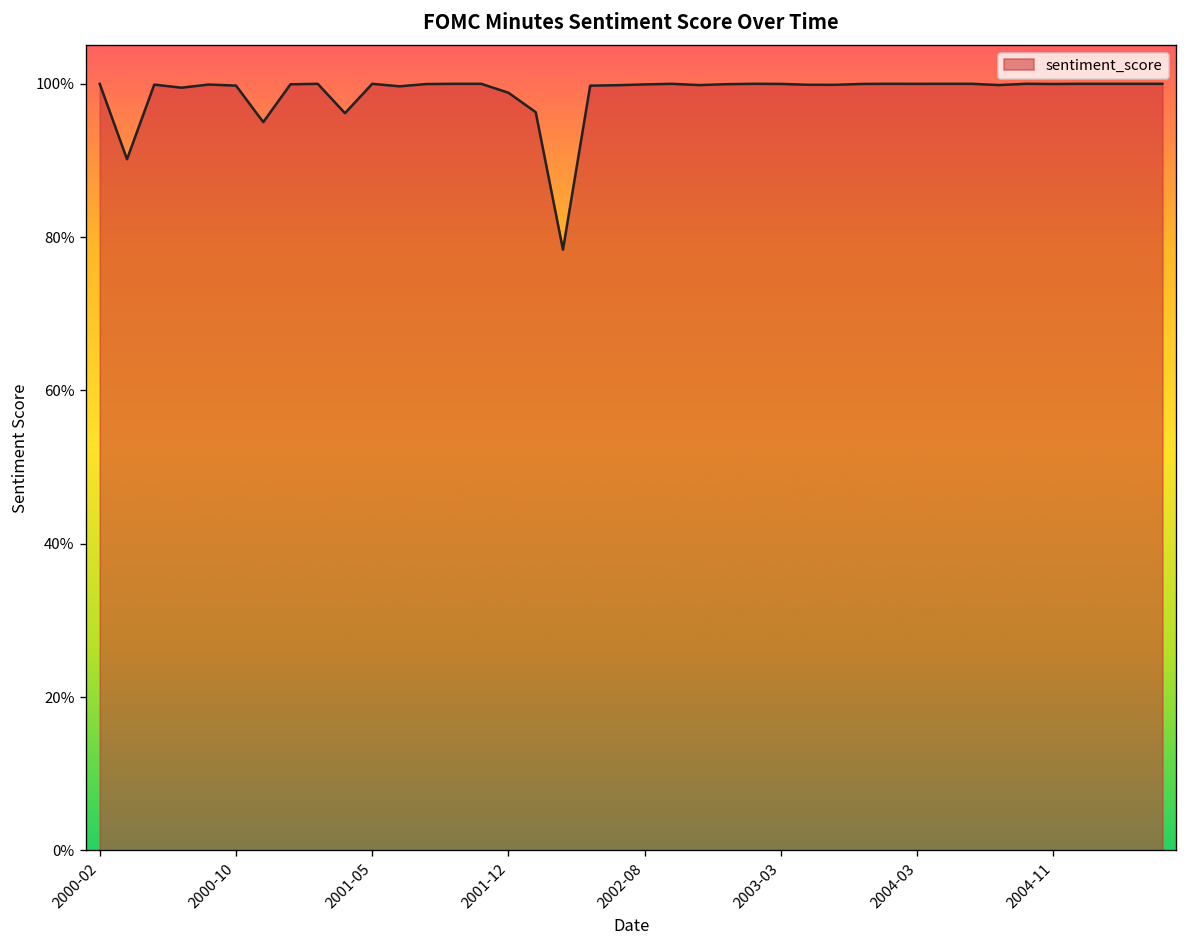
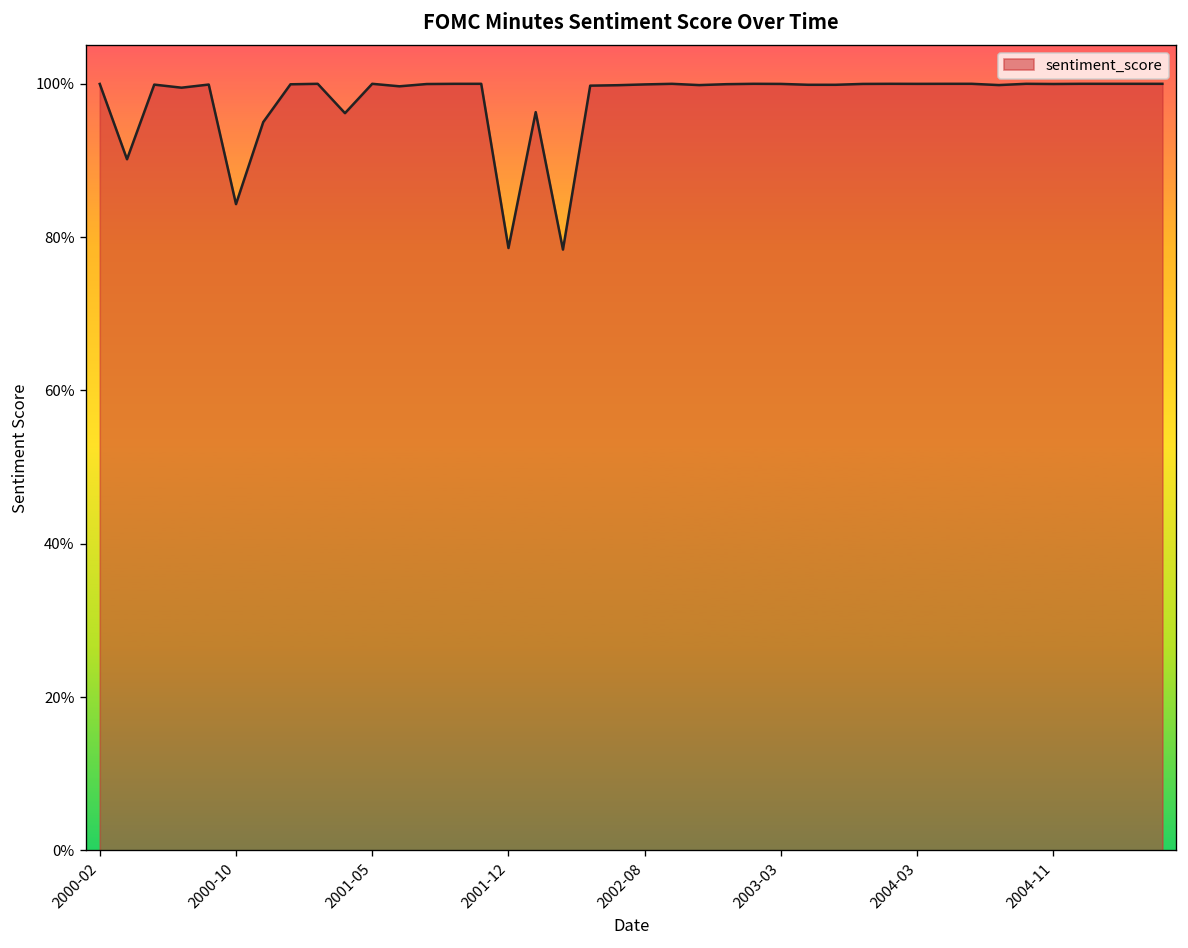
2000-10: 100% -> 84%
2001-12: 99% -> 79%
